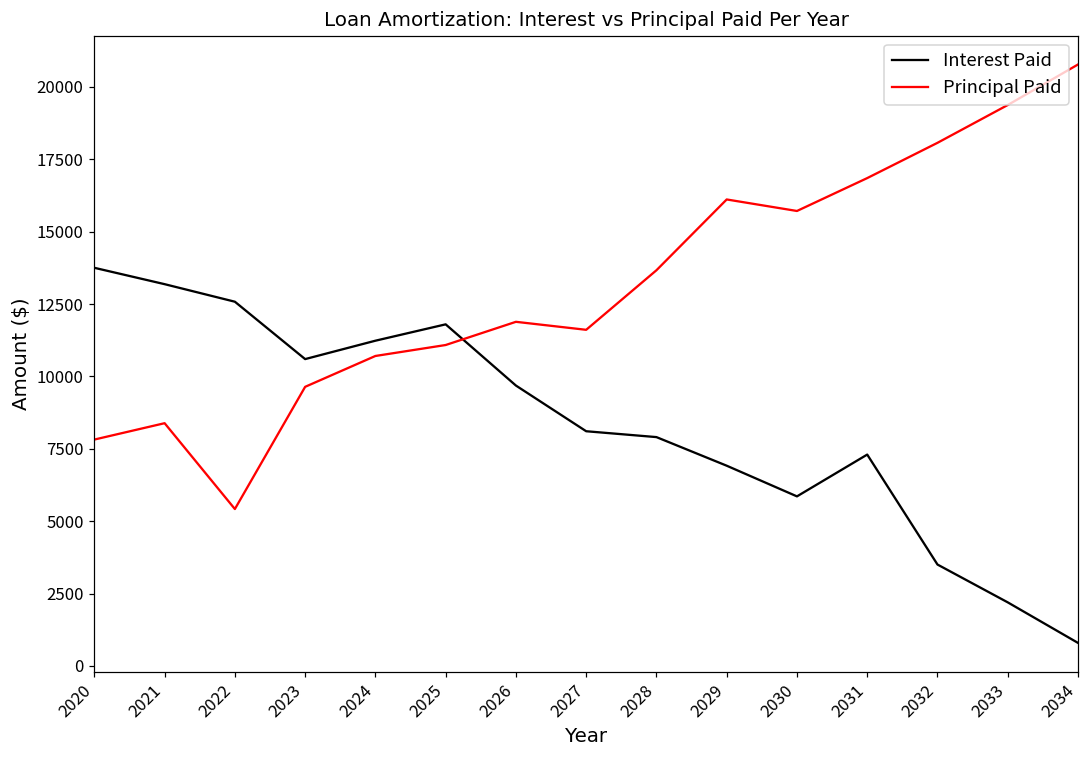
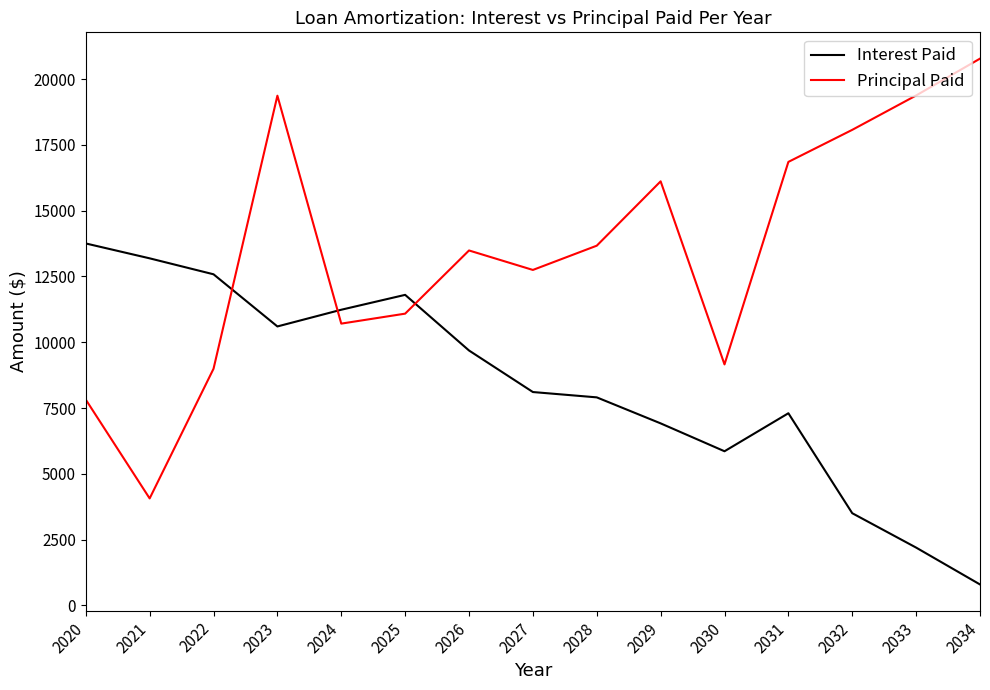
Principal Paid, 2021: 8400 -> 4100
Principal Paid, 2022: 5400 -> 9000
Principal Paid, 2023: 9600 -> 19400
Principal Paid, 2026: 11900 -> 13500
Principal Paid, 2027: 11600 -> 12700
Principal Paid, 2030: 15700 -> 9200
